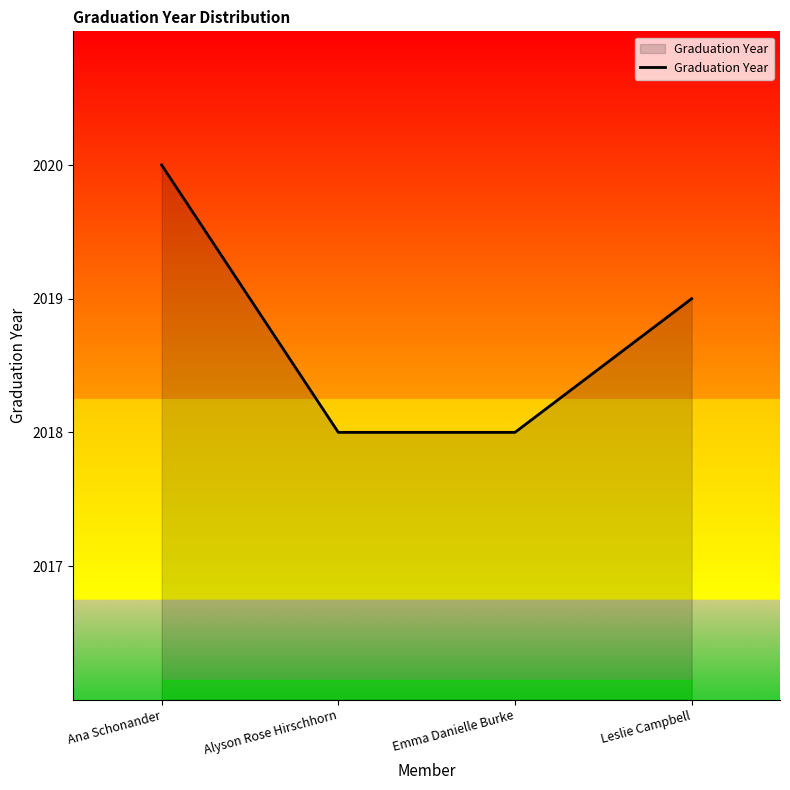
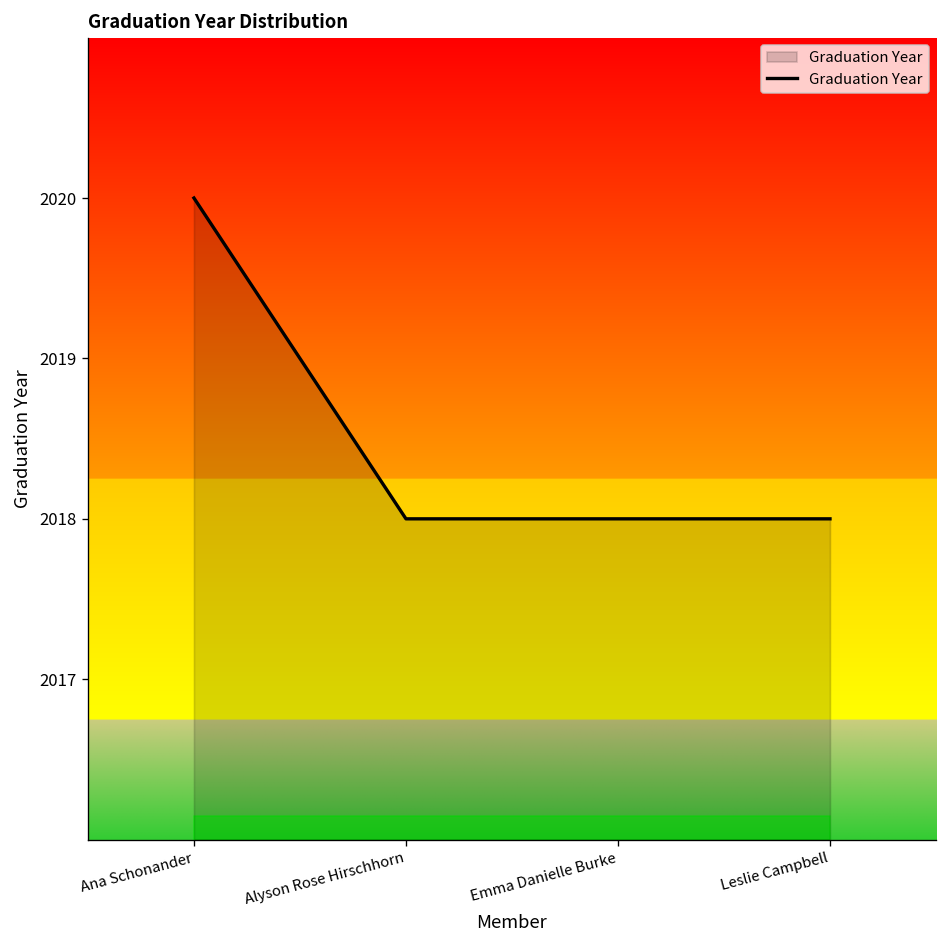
Graduation Year, Leslie Campbell: 2019 -> 2018
